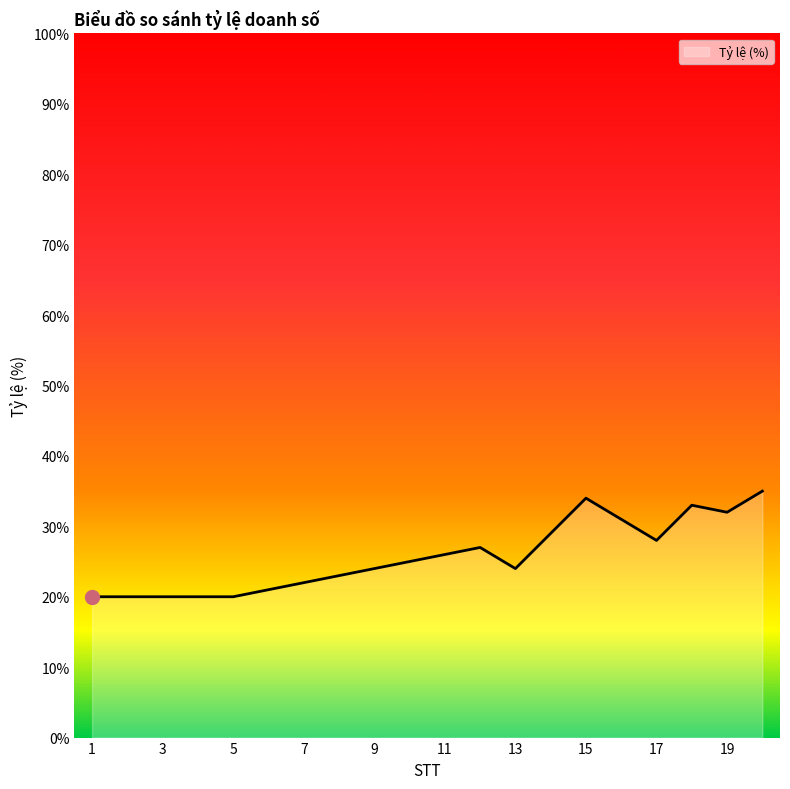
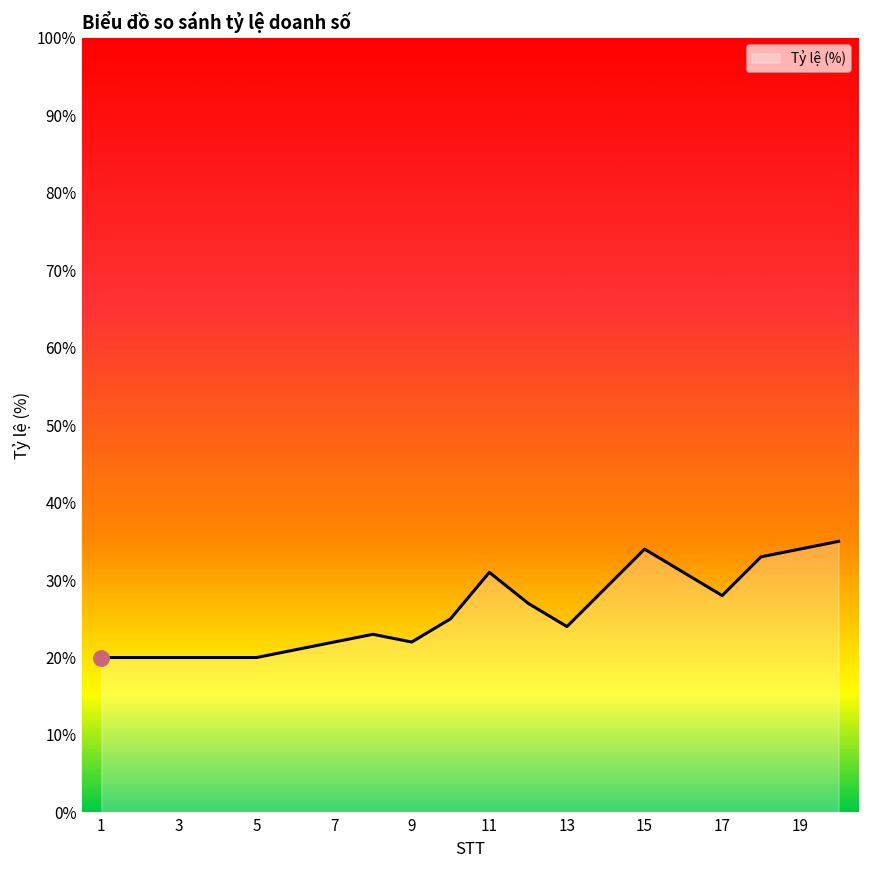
Tỷ lệ (%), 9: 24% -> 22%
Tỷ lệ (%), 11: 26% -> 31%
Tỷ lệ (%), 19: 32% -> 34%
